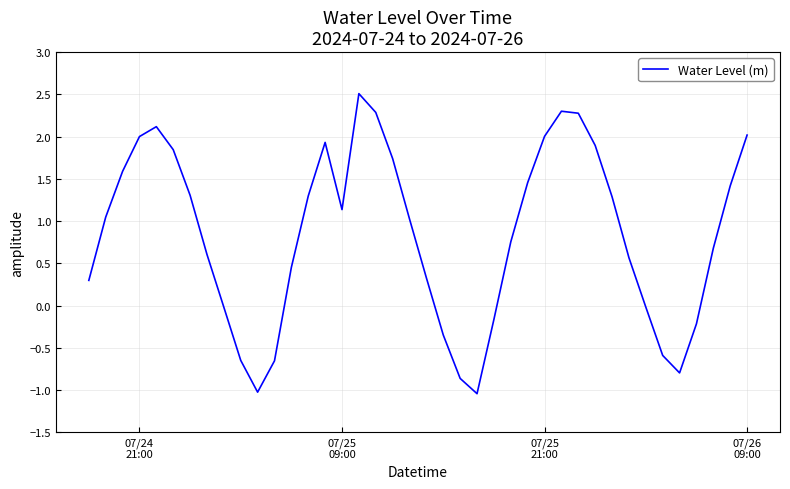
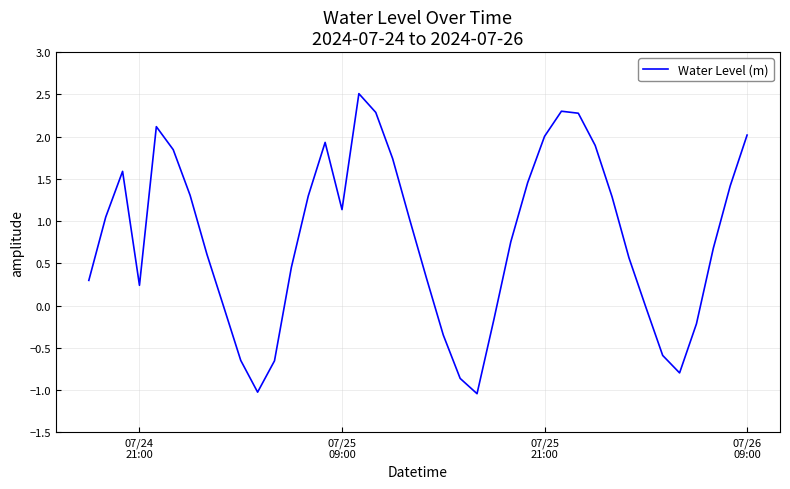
07/24 21:00: 2.0 -> 0.2
